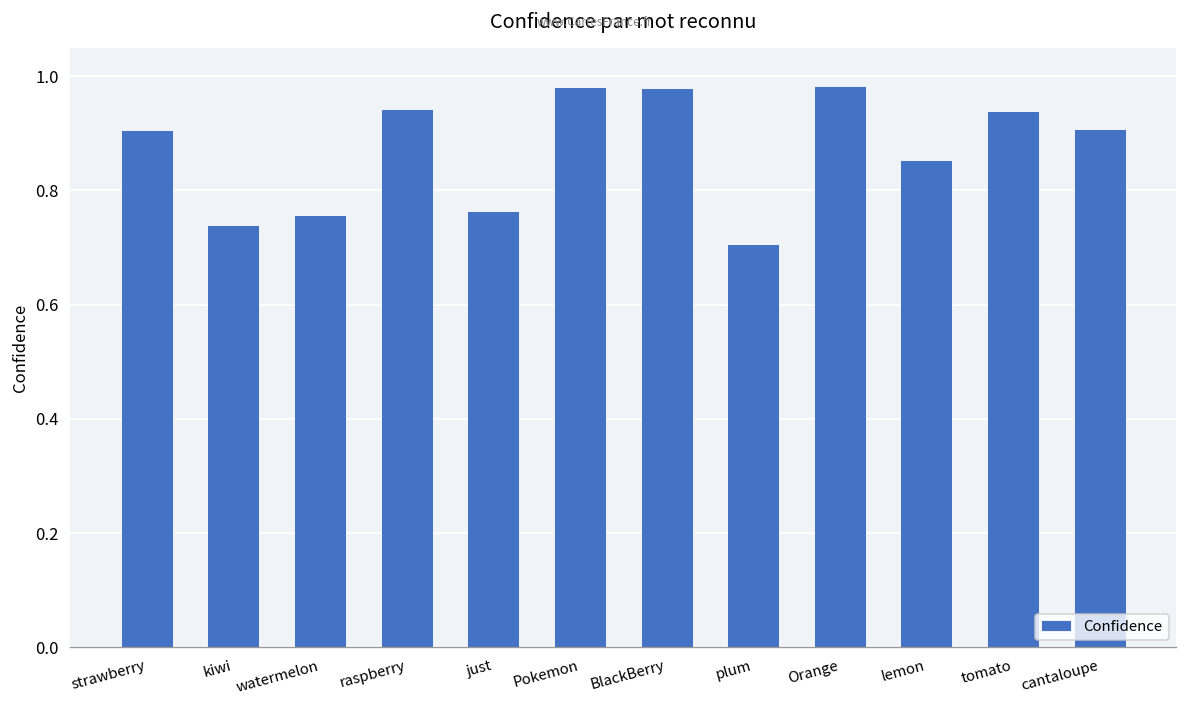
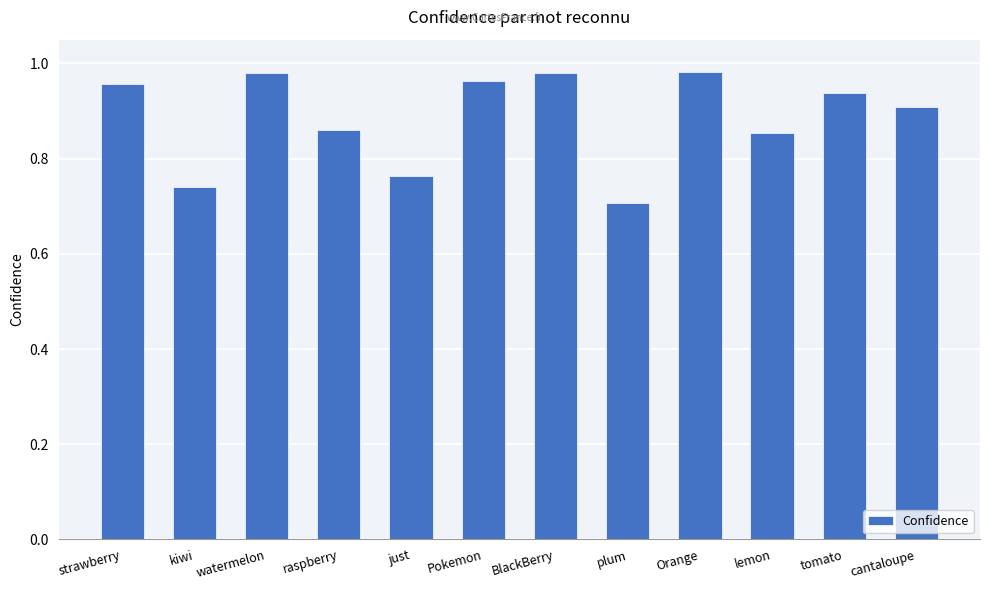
strawberry: 0.91 -> 0.96
watermelon: 0.76 -> 0.98
raspberry: 0.94 -> 0.86
Pokemon: 0.98 -> 0.96
